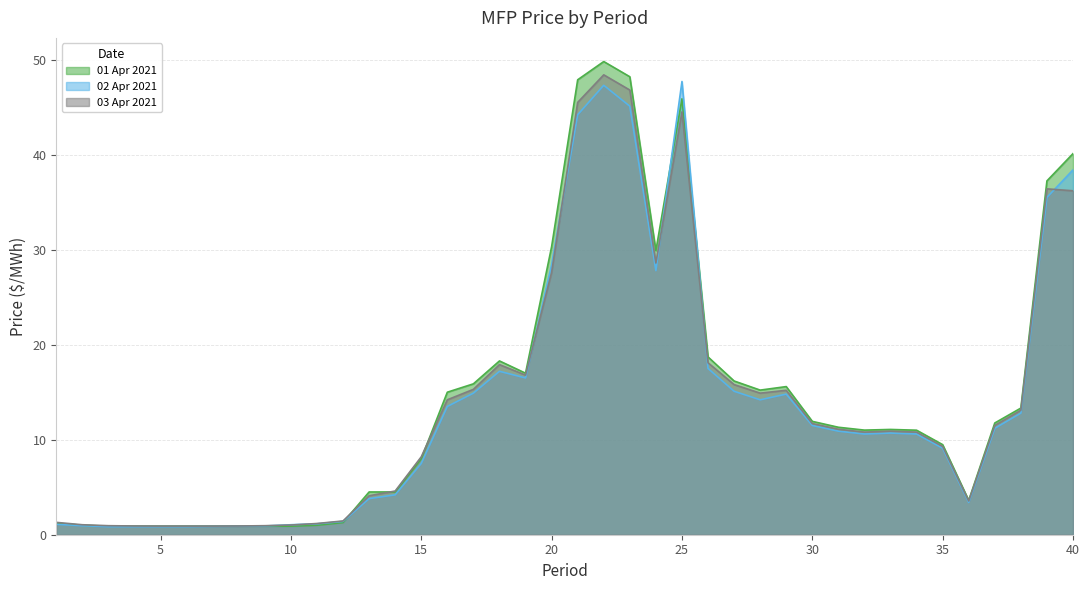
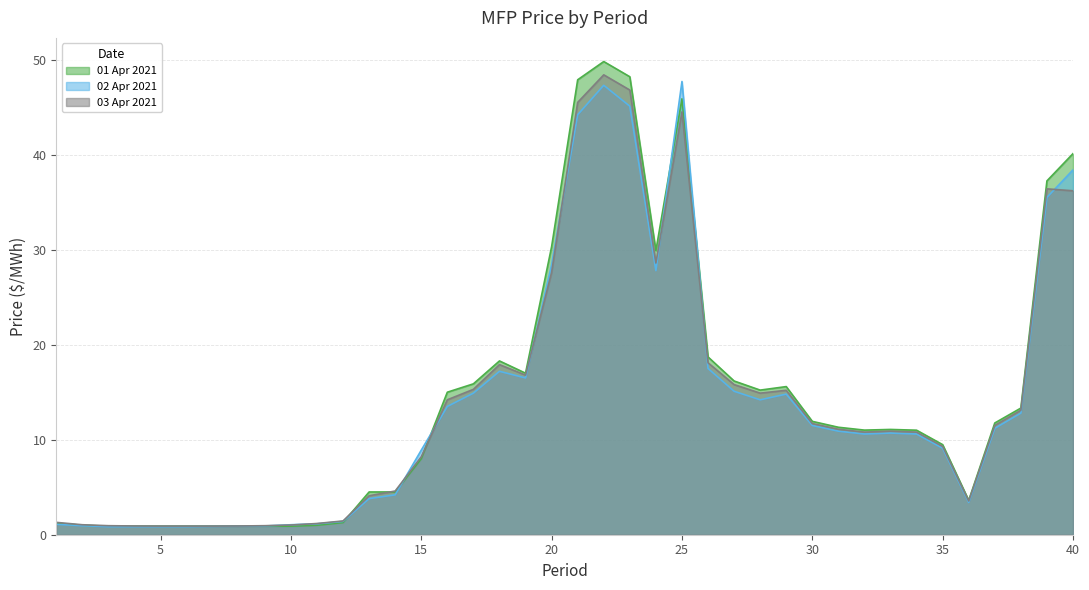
02 Apr 2021, 15: 8 -> 9
